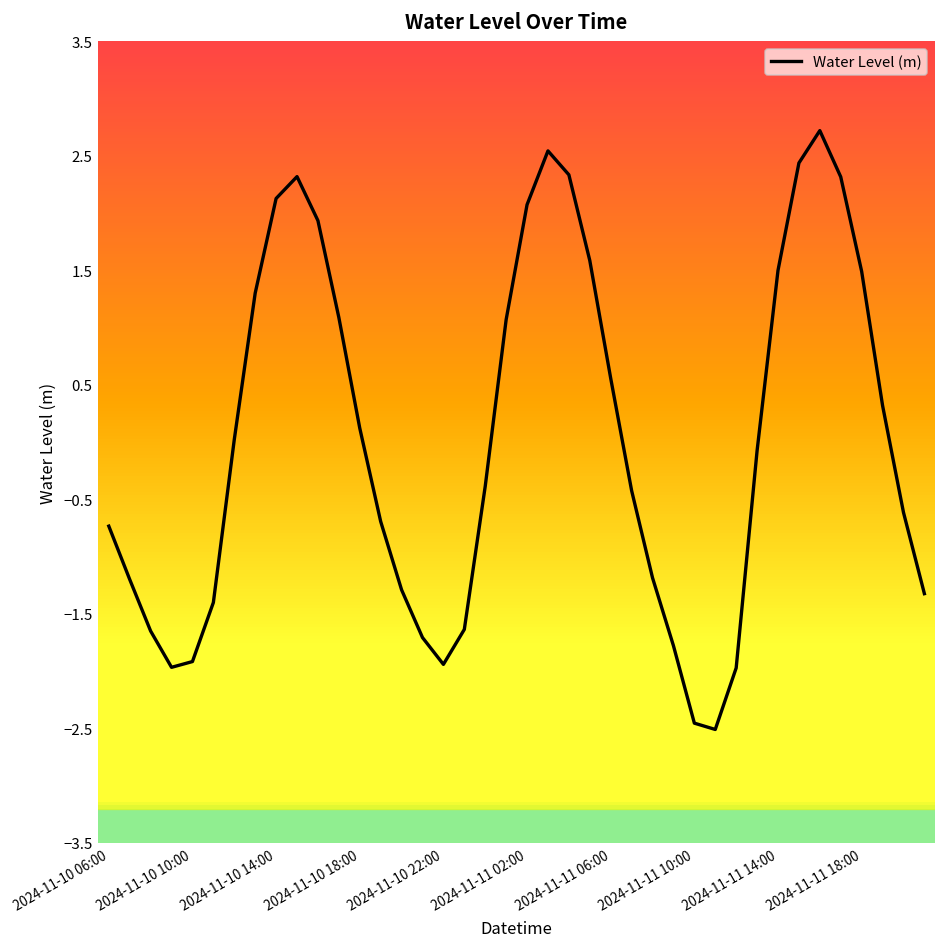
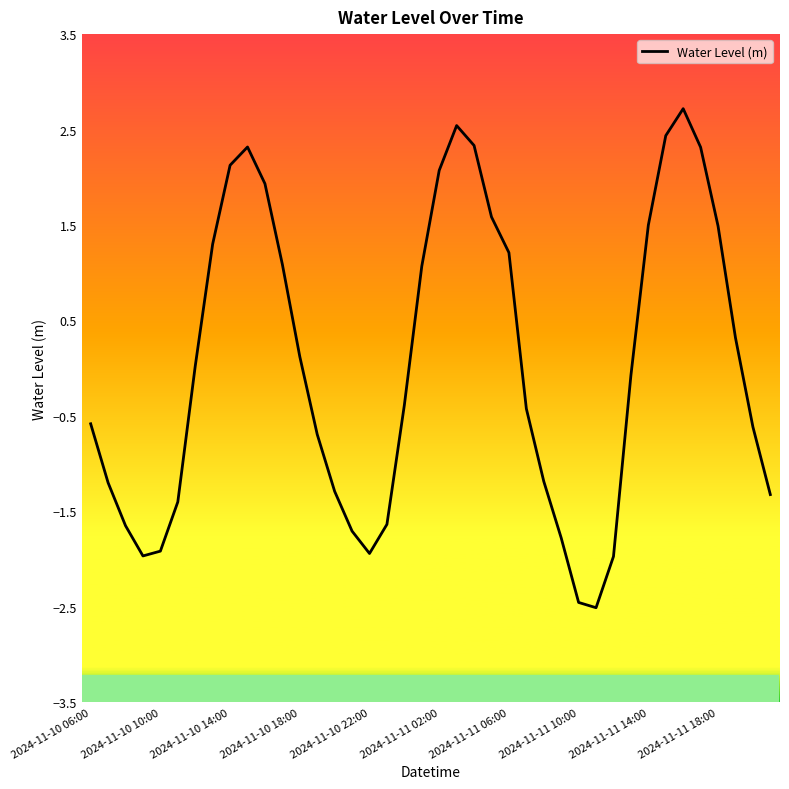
2024-11-10 06:00: -0.7 -> -0.6
2024-11-11 06:00: 0.6 -> 1.2
